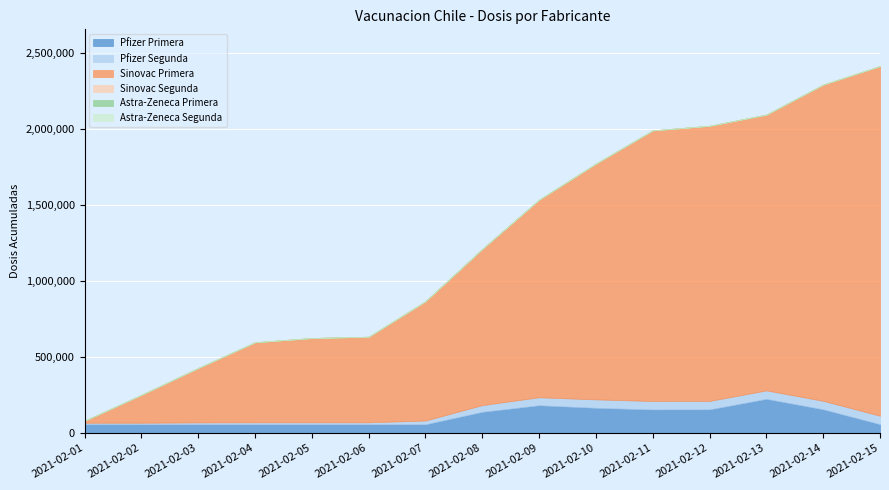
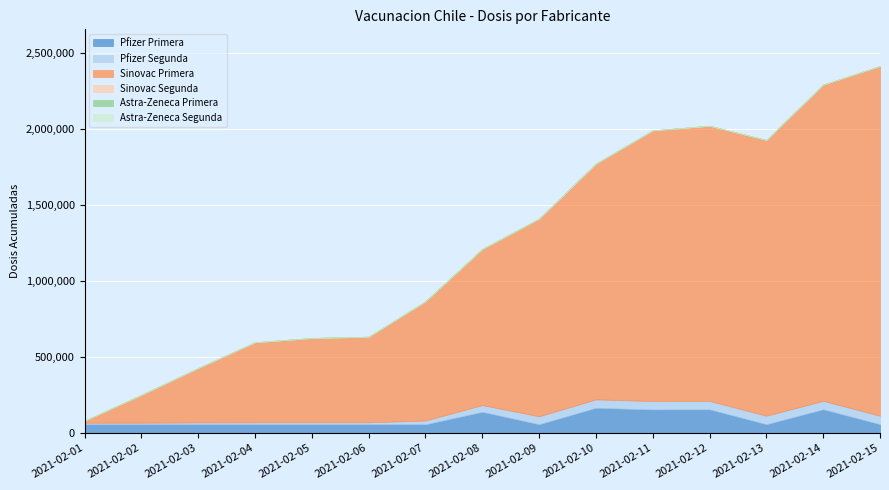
Pfizer Primera, 2021-02-09: 180,000 -> 60,000
Pfizer Primera, 2021-02-13: 220,000 -> 60,000
